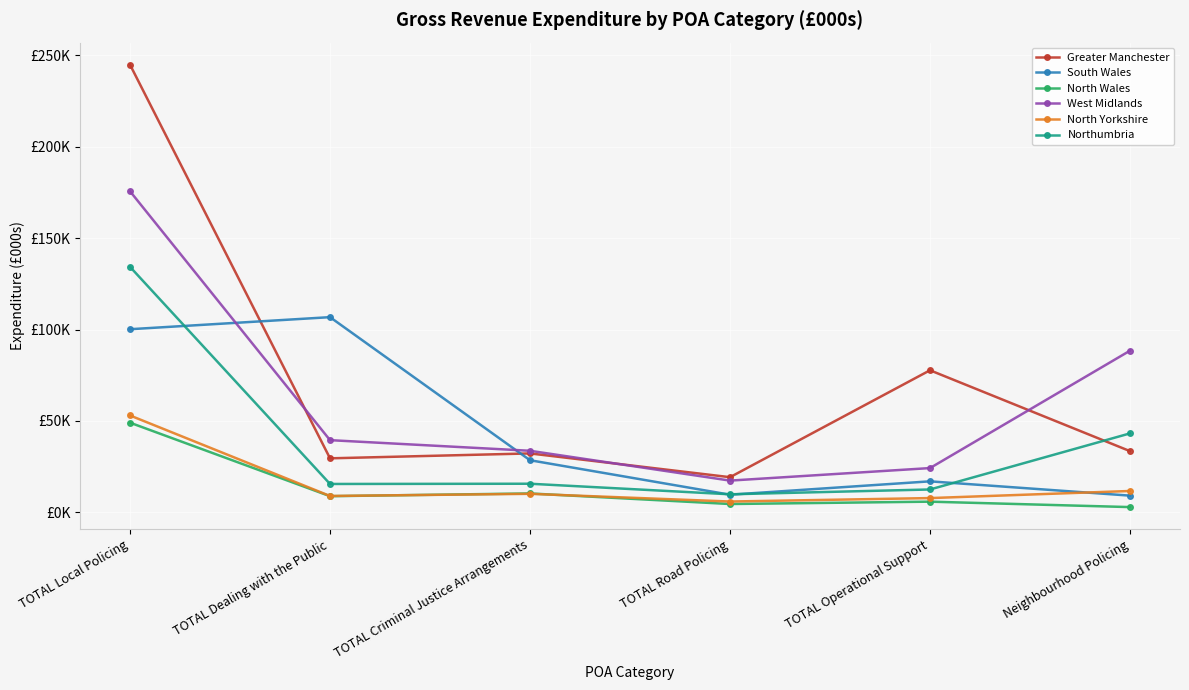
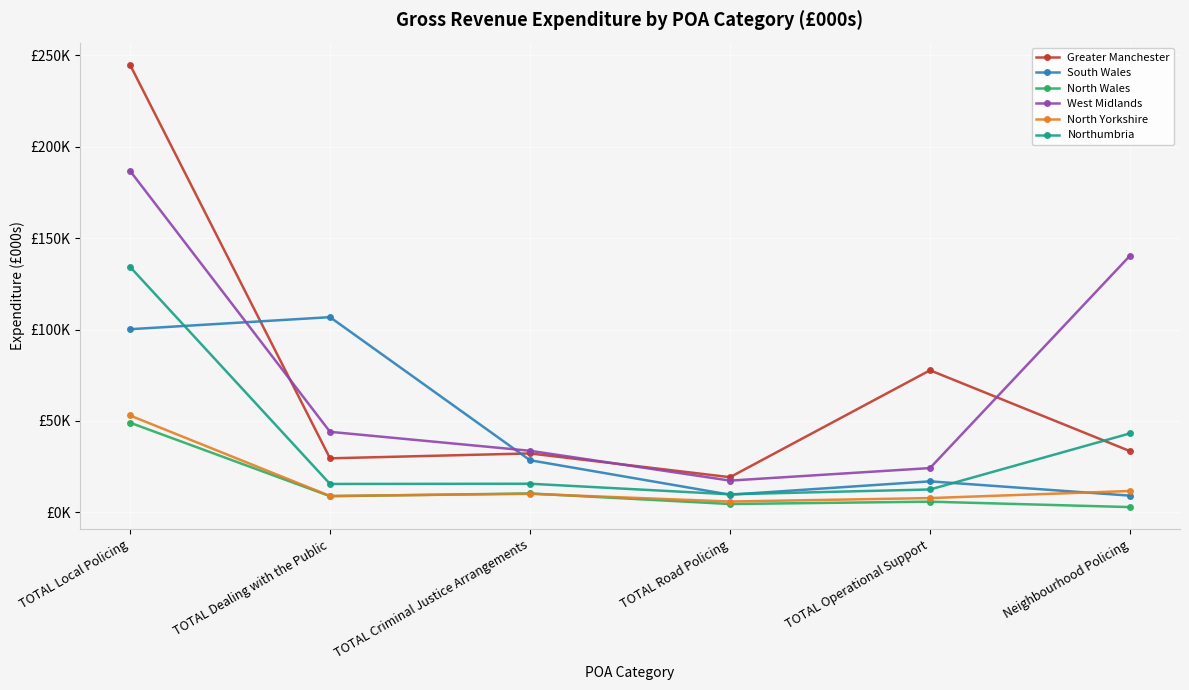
West Midlands, TOTAL Local Policing: £176000 -> £187000
West Midlands, TOTAL Dealing with the Public: £39000 -> £44000
West Midlands, Neighbourhood Policing: £88000 -> £140000
